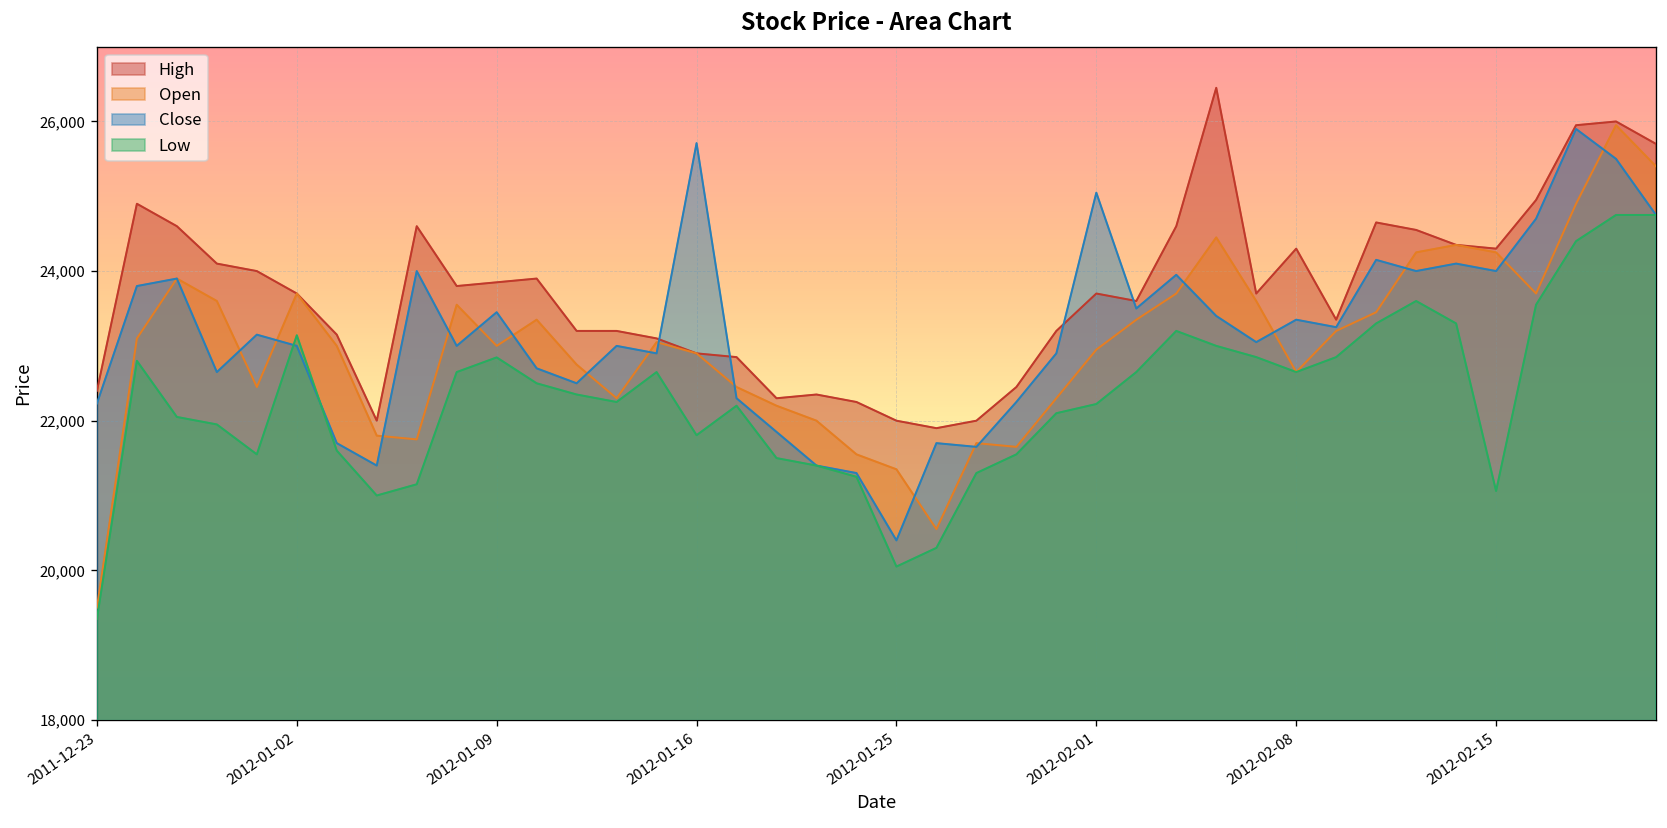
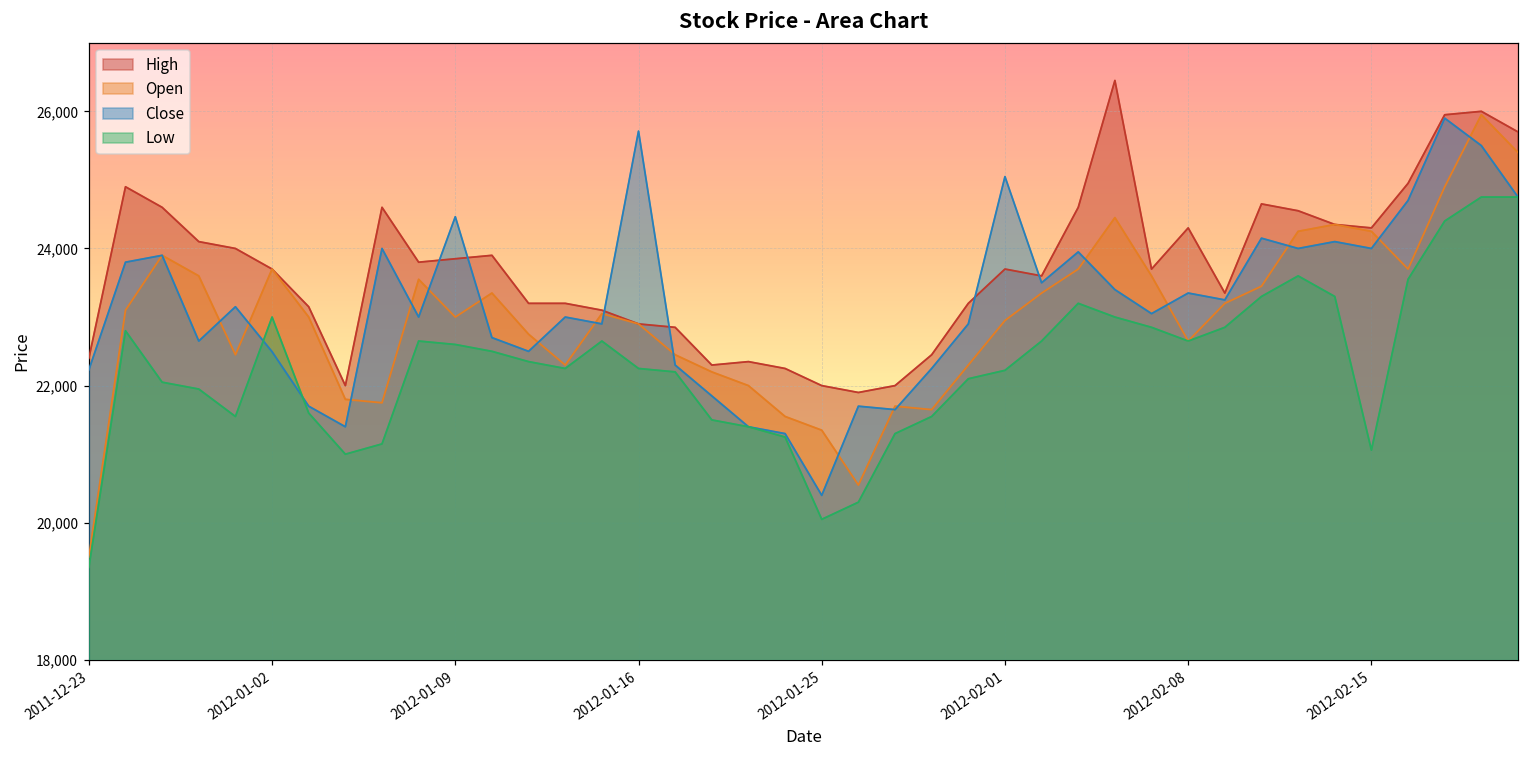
Close, 2012-01-02: 23,000 -> 22,500
Low, 2012-01-02: 23,100 -> 23,000
Close, 2012-01-09: 23,500 -> 24,500
Low, 2012-01-09: 22,800 -> 22,600
Low, 2012-01-16: 21,800 -> 22,300
